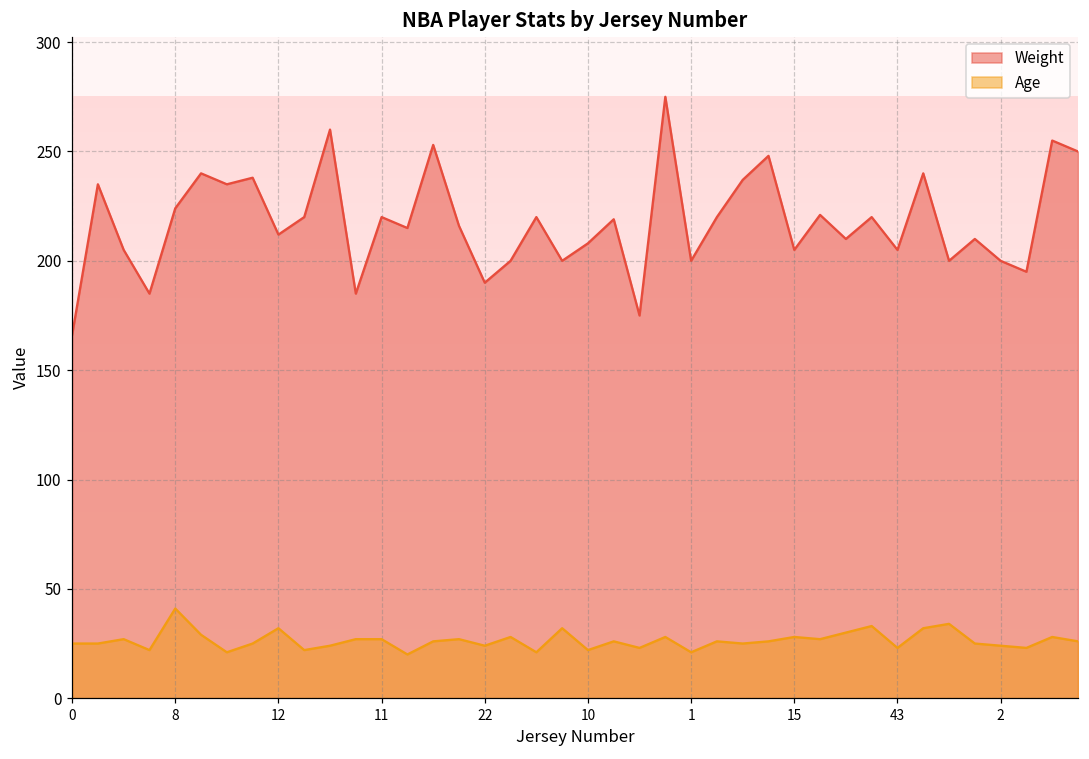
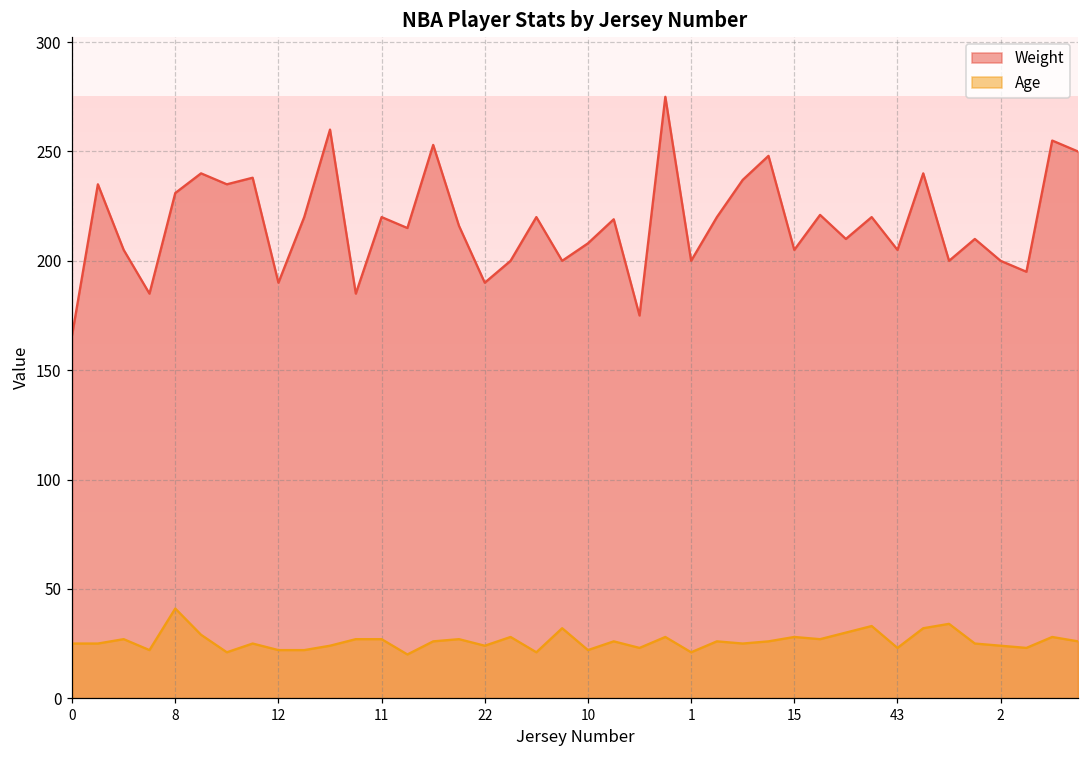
Weight, 8: 224 -> 231
Weight, 12: 212 -> 190
Age, 12: 32 -> 22
